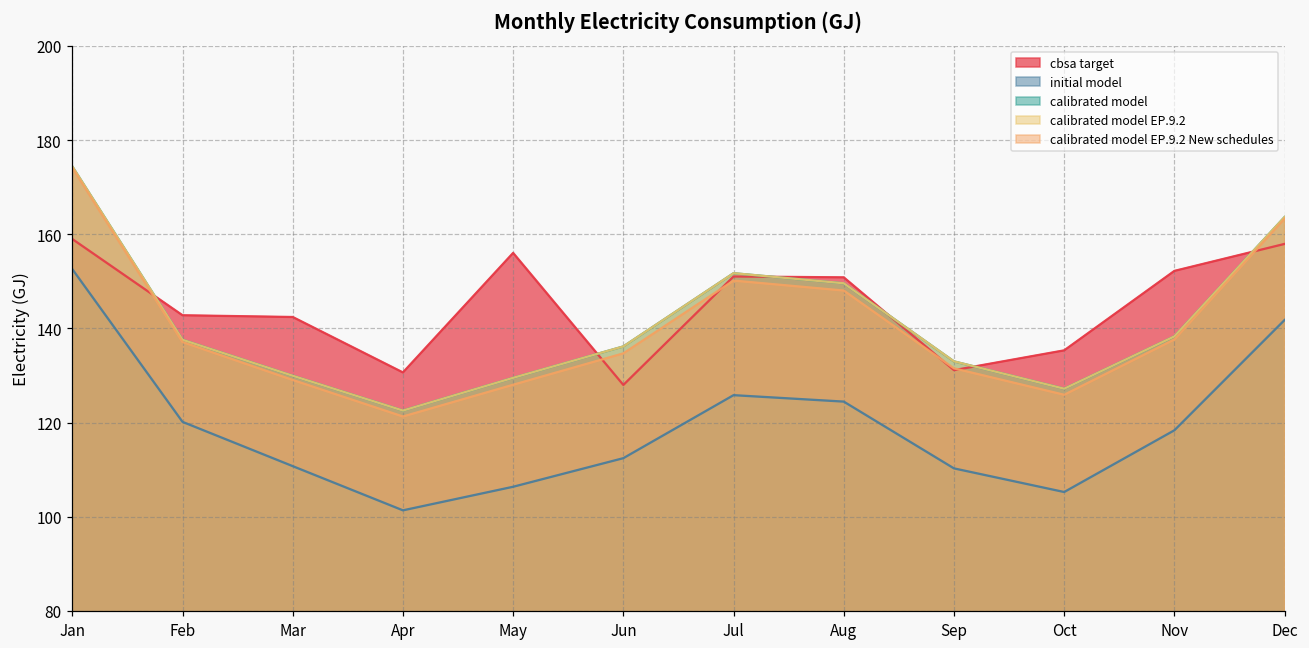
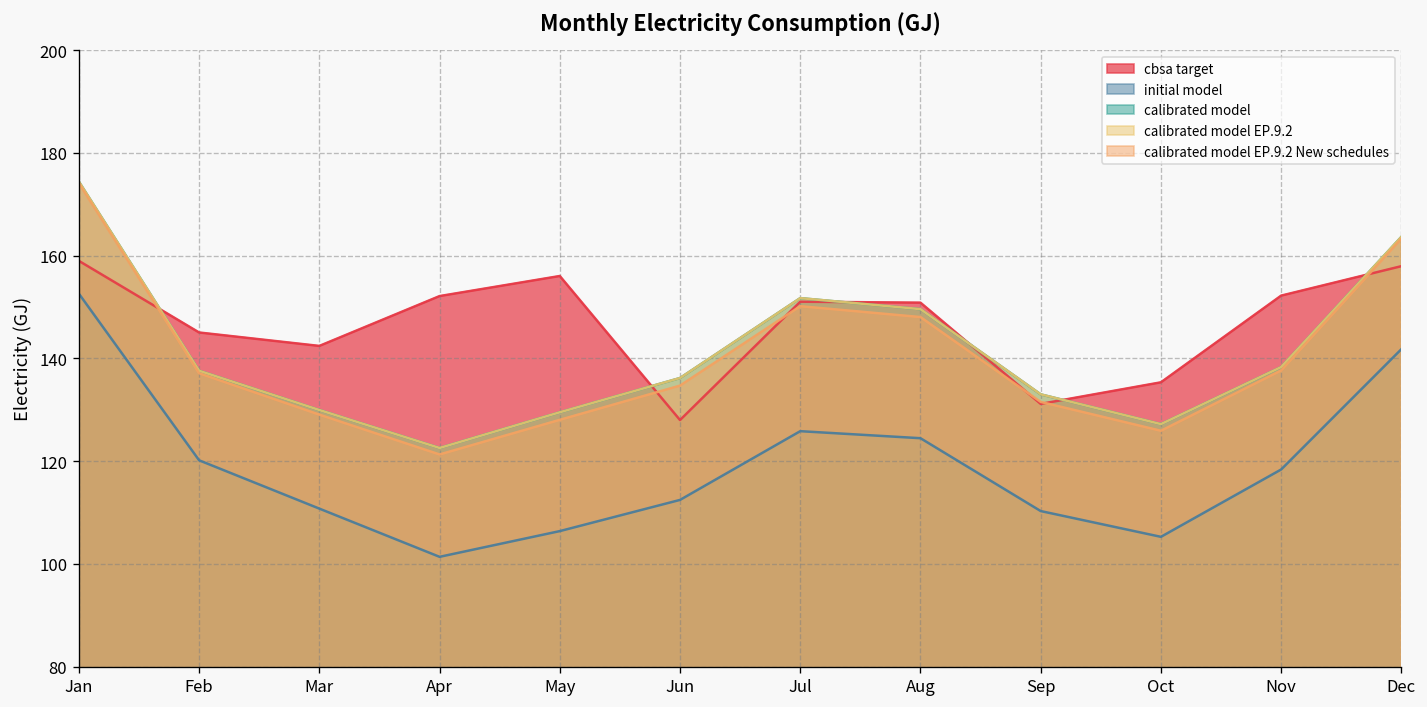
cbsa target, Feb: 143 -> 145
cbsa target, Apr: 131 -> 152
